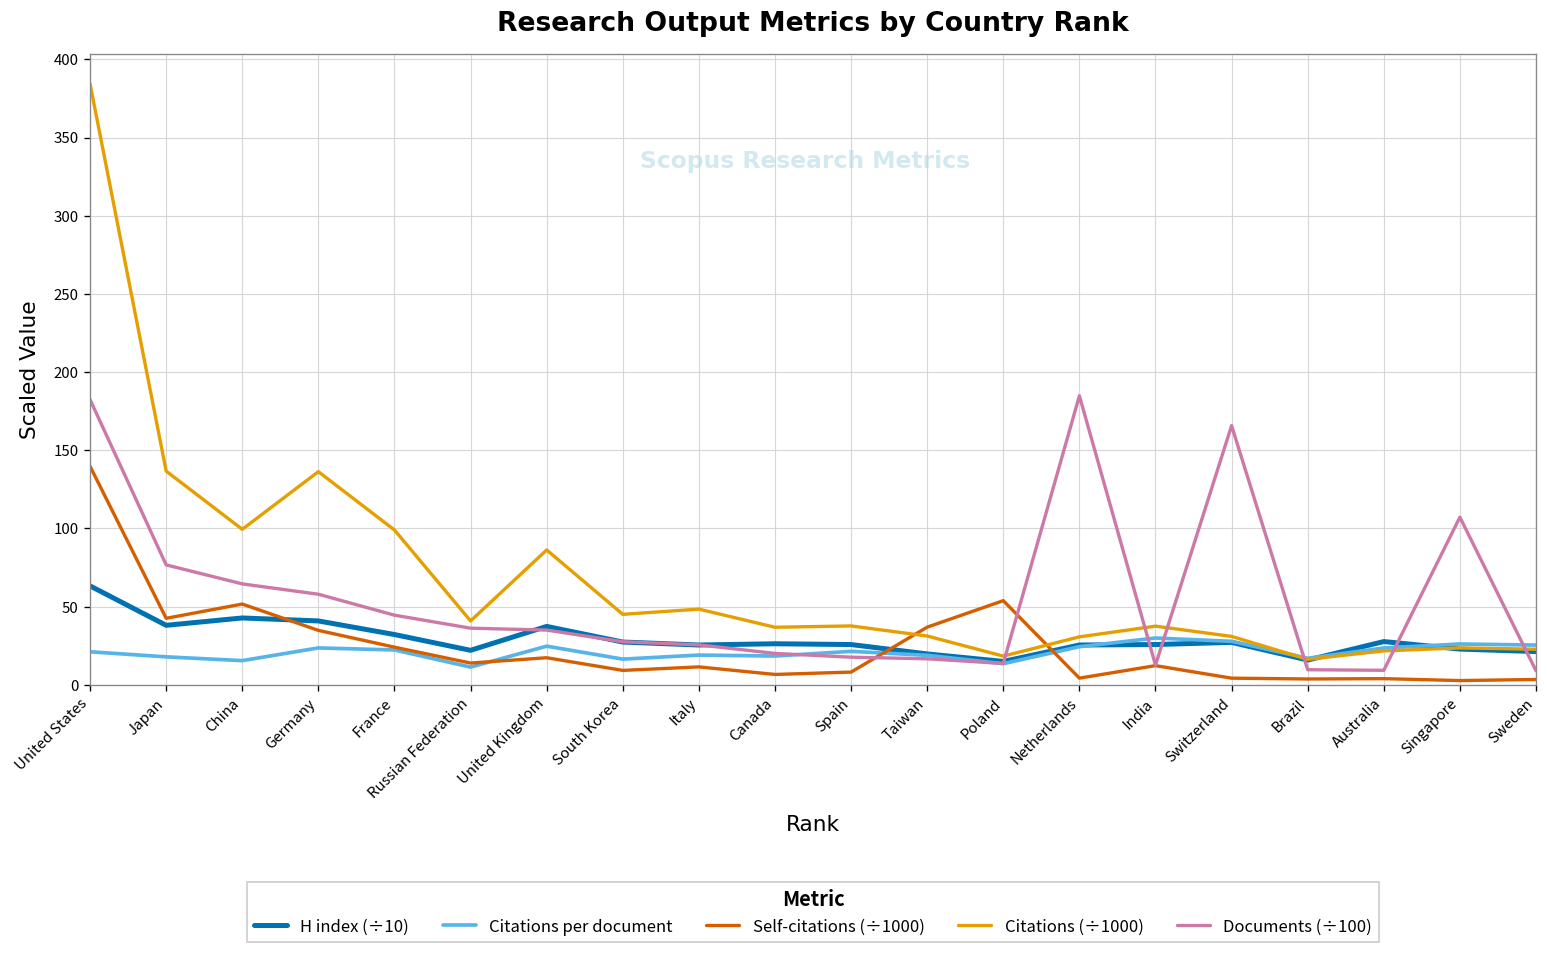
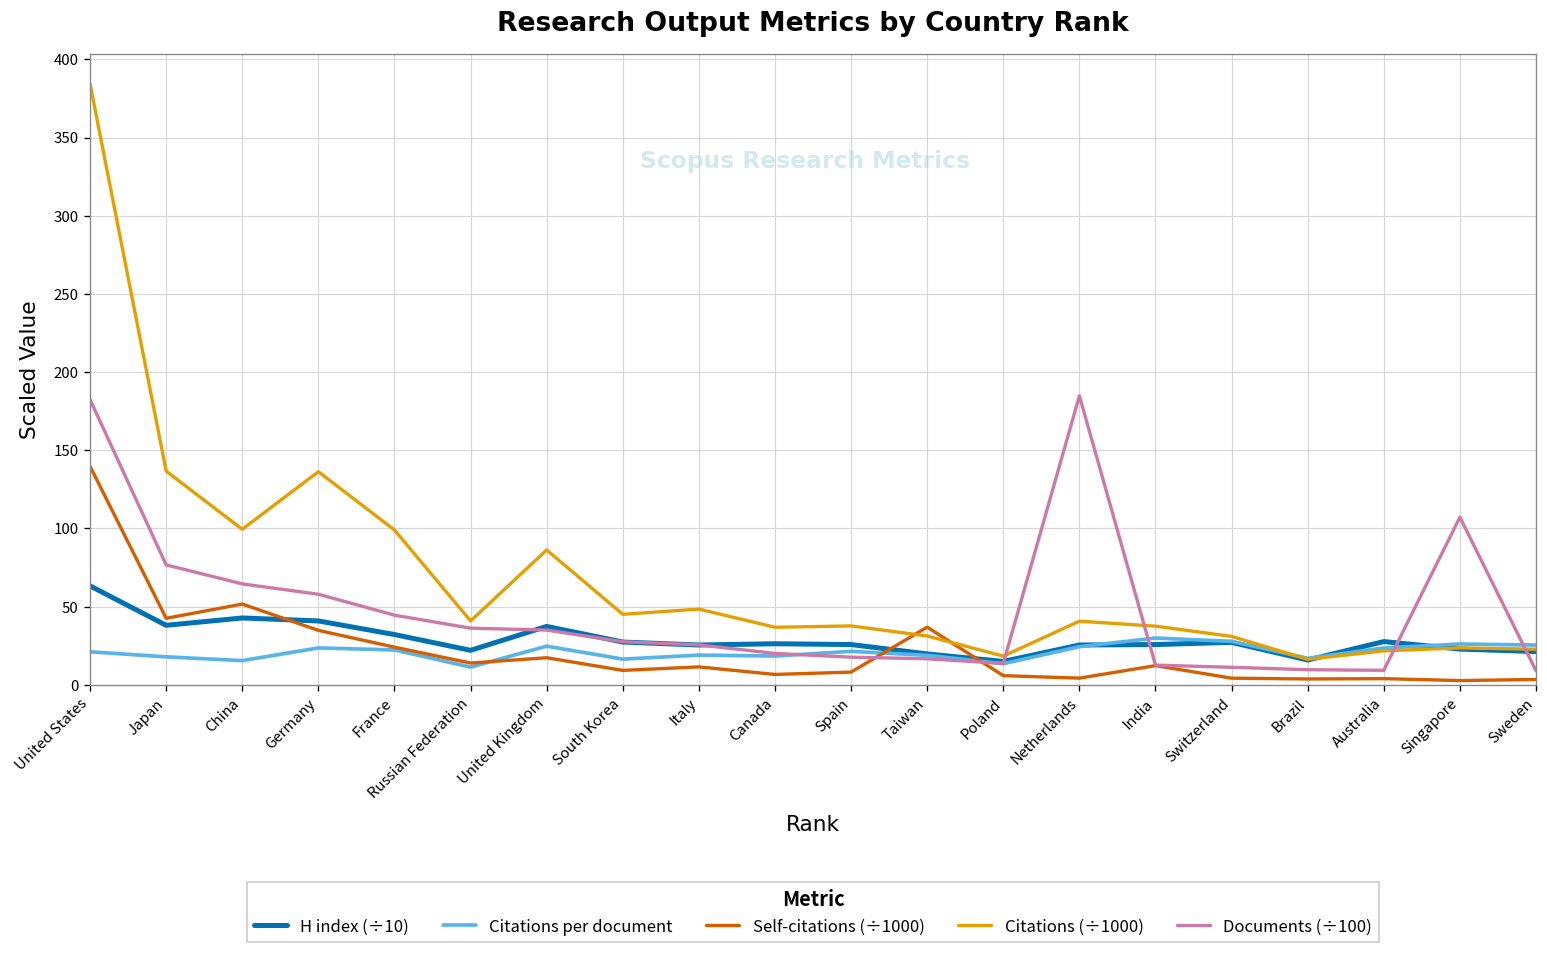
Self-citations (÷1000), Poland: 54 -> 6
Citations (÷1000), Netherlands: 31 -> 41
Documents (÷100), Switzerland: 166 -> 11
